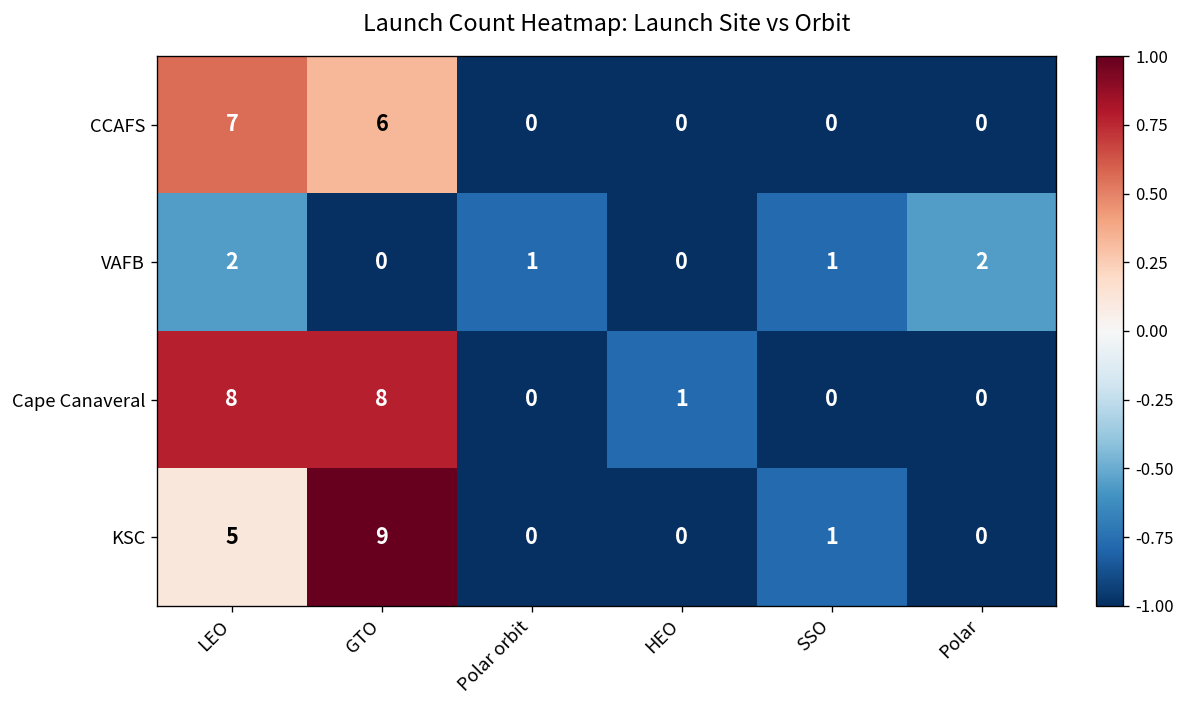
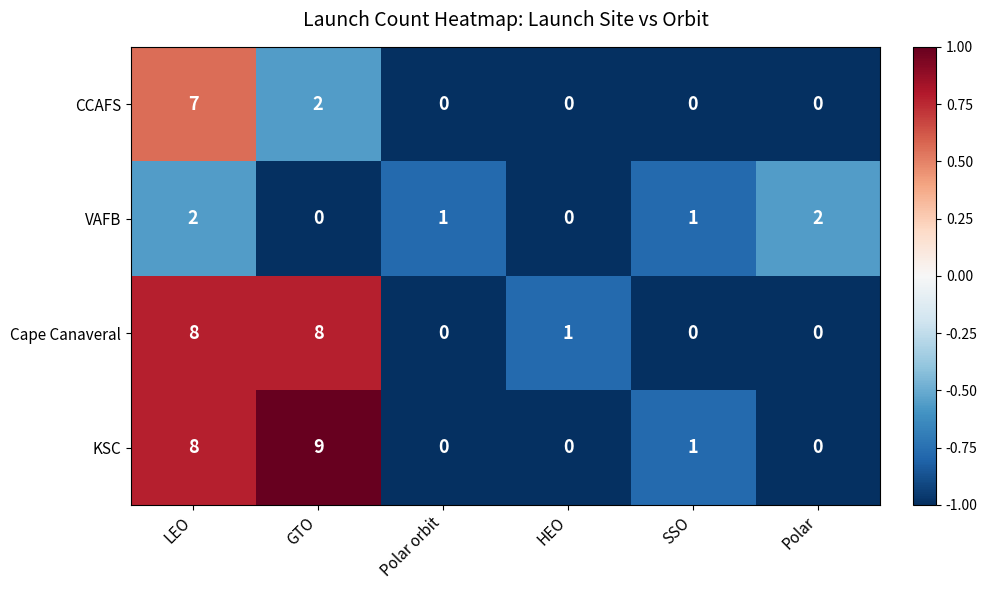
CCAFS, GTO: 6 -> 2
KSC, LEO: 5 -> 8
